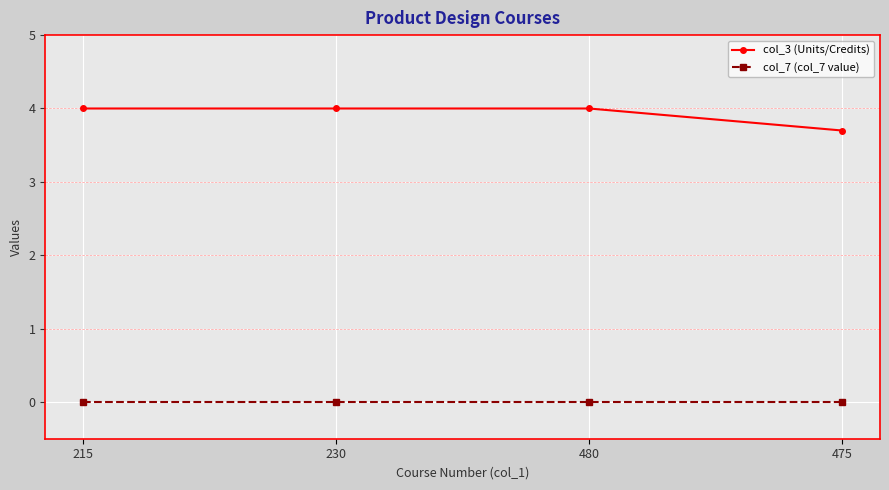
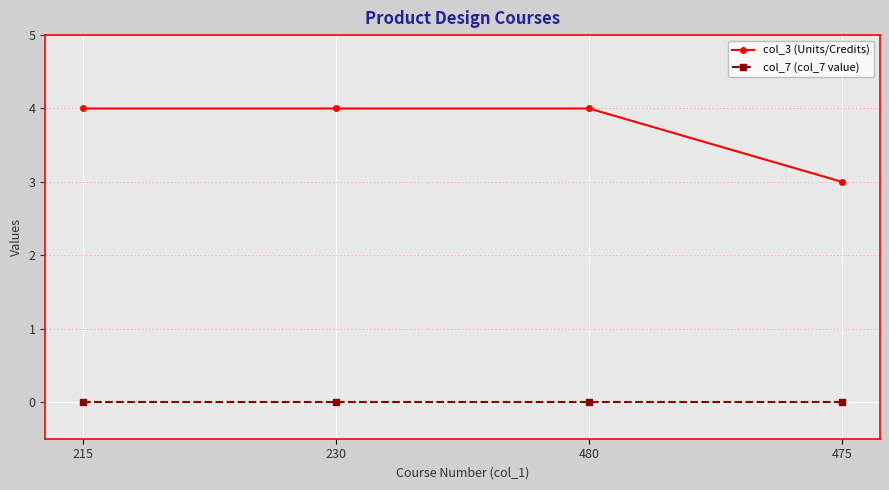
col_3 (Units/Credits), 475: 3.7 -> 3.0
